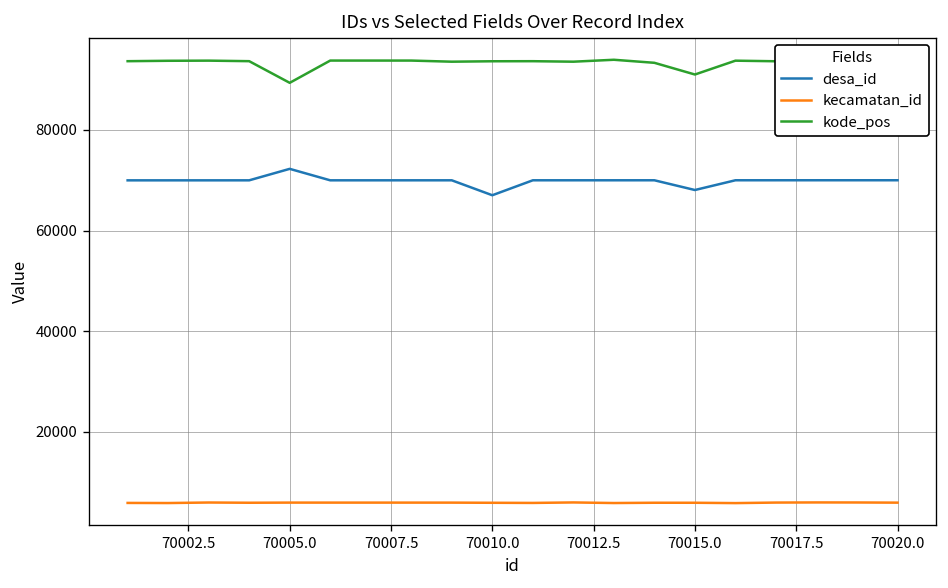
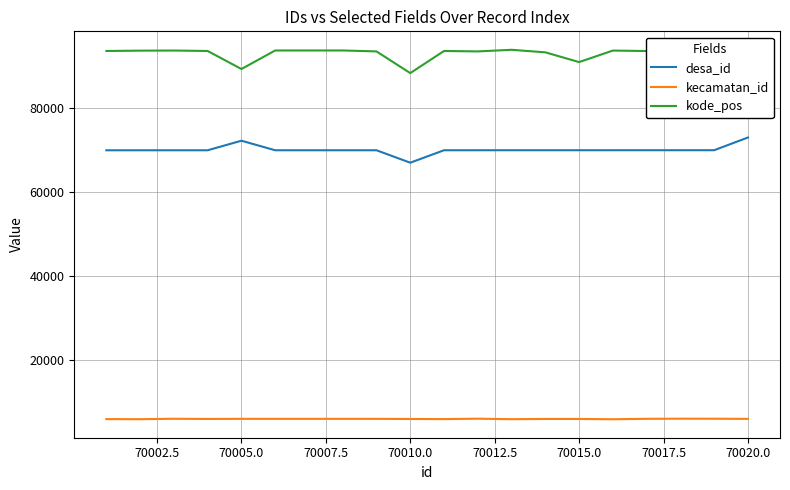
kode_pos, 70010.0: 94000 -> 88000
desa_id, 70015.0: 68000 -> 70000
desa_id, 70020.0: 70000 -> 73000
